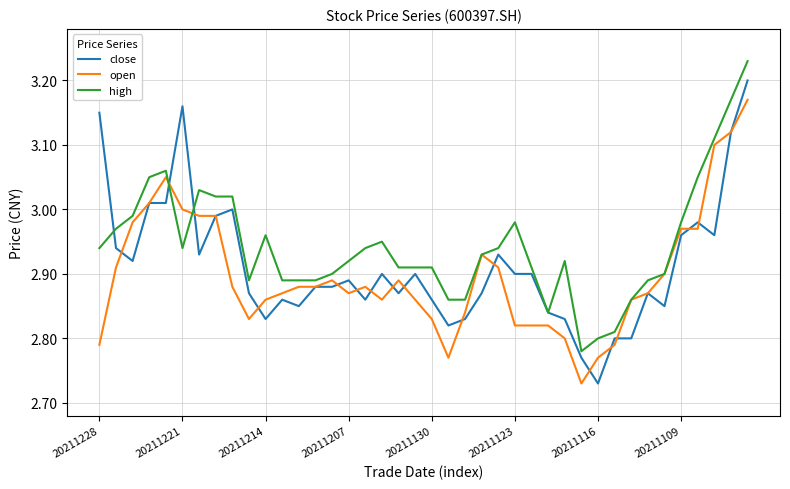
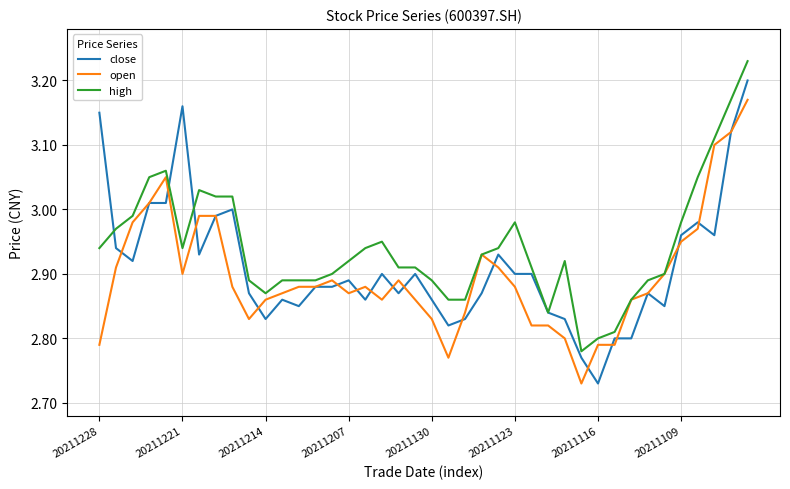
open, 20211221: 3.0 -> 2.9
high, 20211214: 2.96 -> 2.87
high, 20211130: 2.91 -> 2.89
open, 20211123: 2.82 -> 2.88
open, 20211116: 2.77 -> 2.79
open, 20211109: 2.97 -> 2.95
